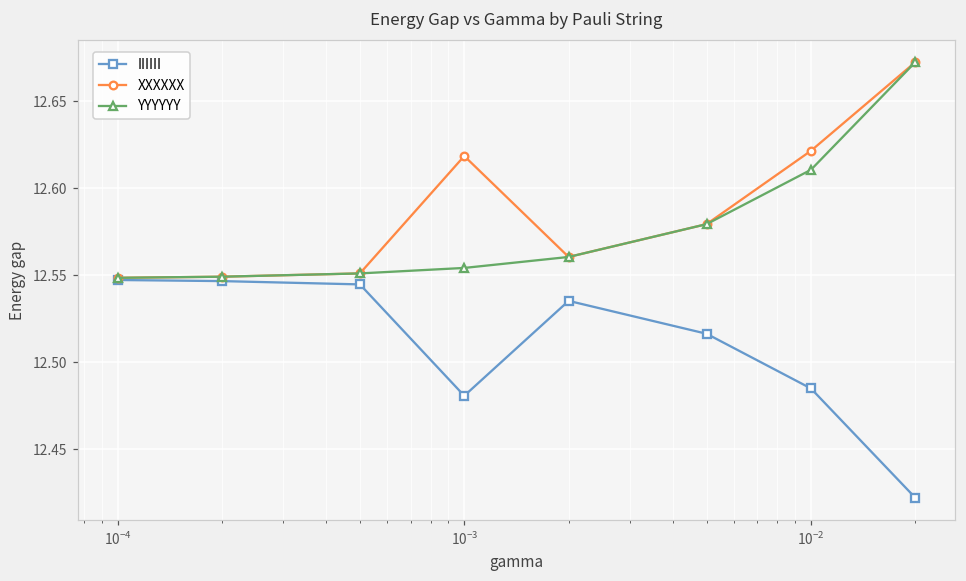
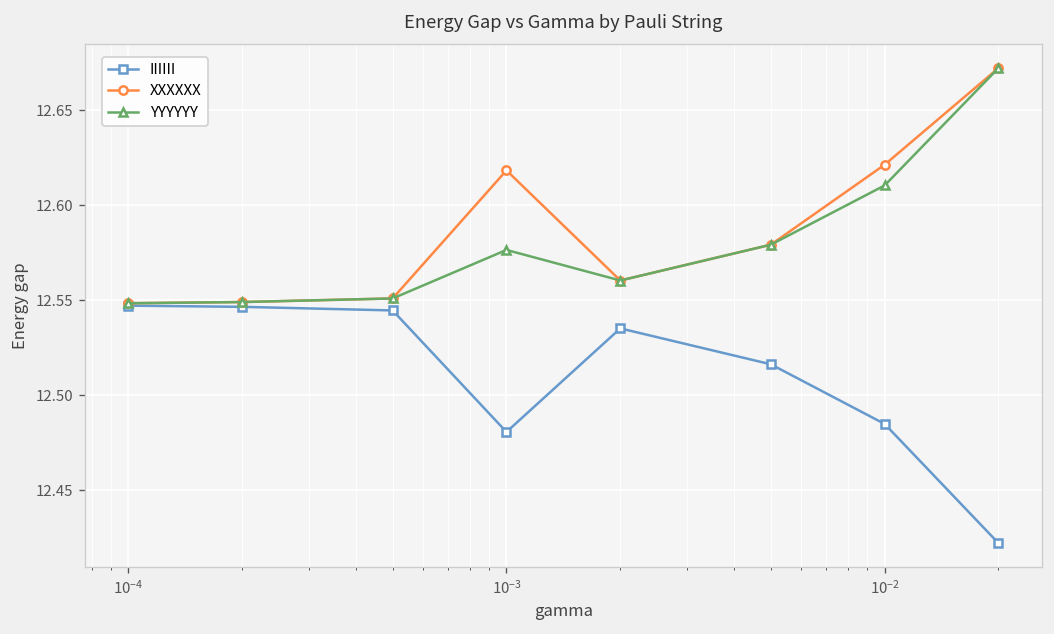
YYYYYY, 10^-3: 12.554 -> 12.577
